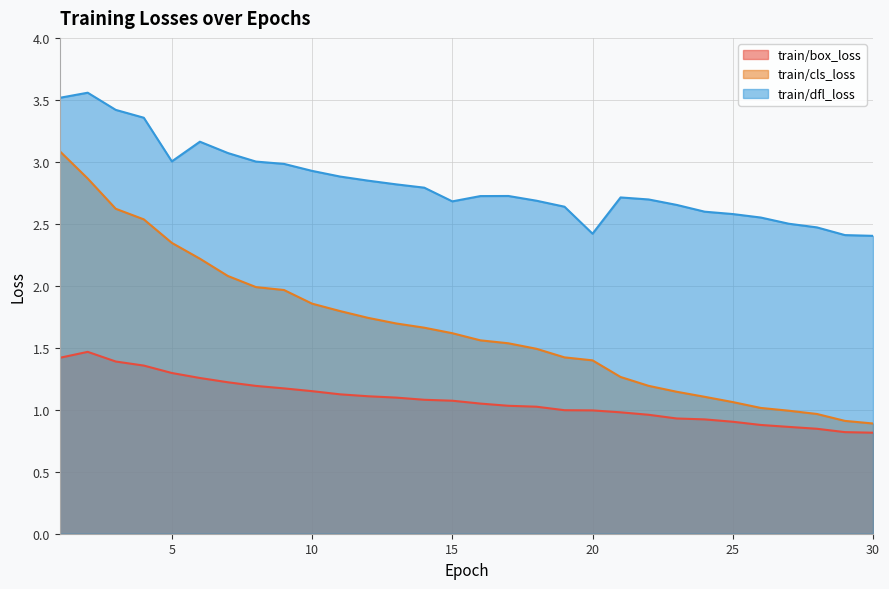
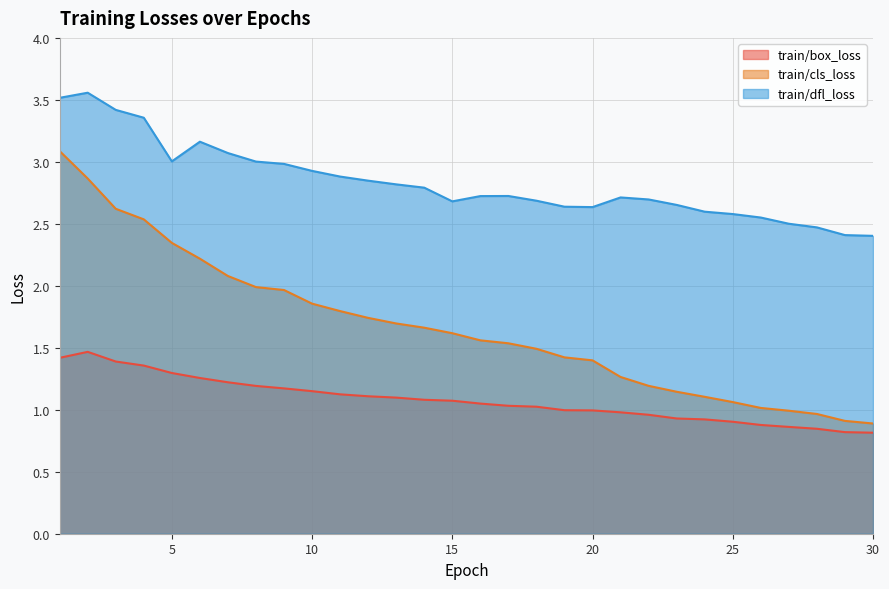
train/dfl_loss, 20: 2.42 -> 2.63
